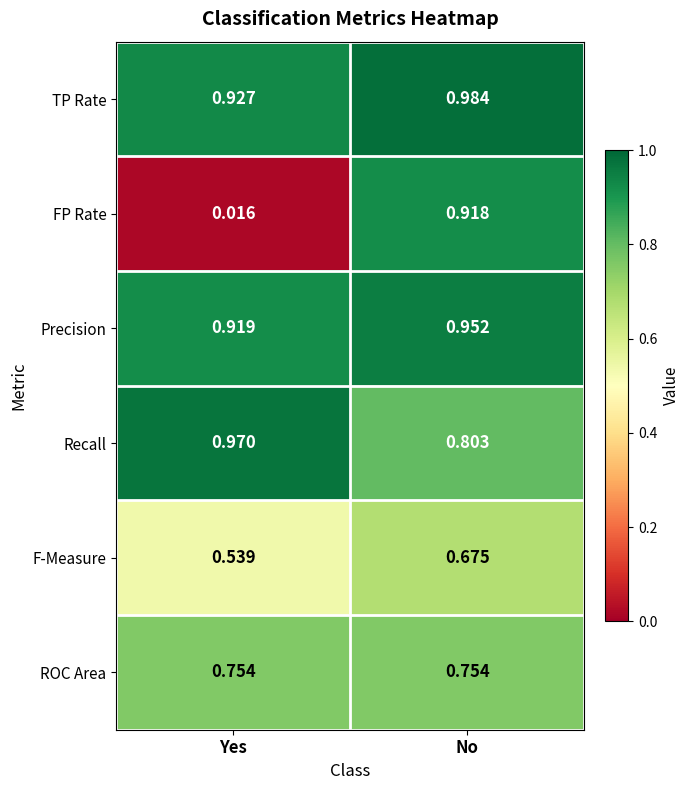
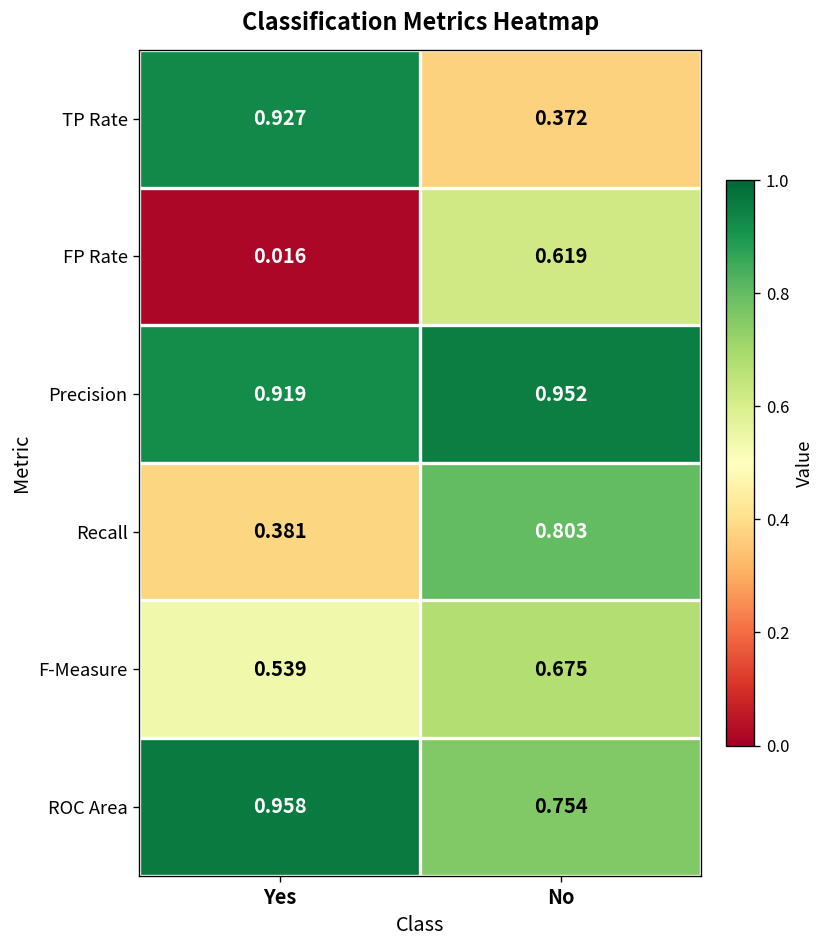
TP Rate, No: 0.984 -> 0.372
FP Rate, No: 0.918 -> 0.619
Recall, Yes: 0.970 -> 0.381
ROC Area, Yes: 0.754 -> 0.958
